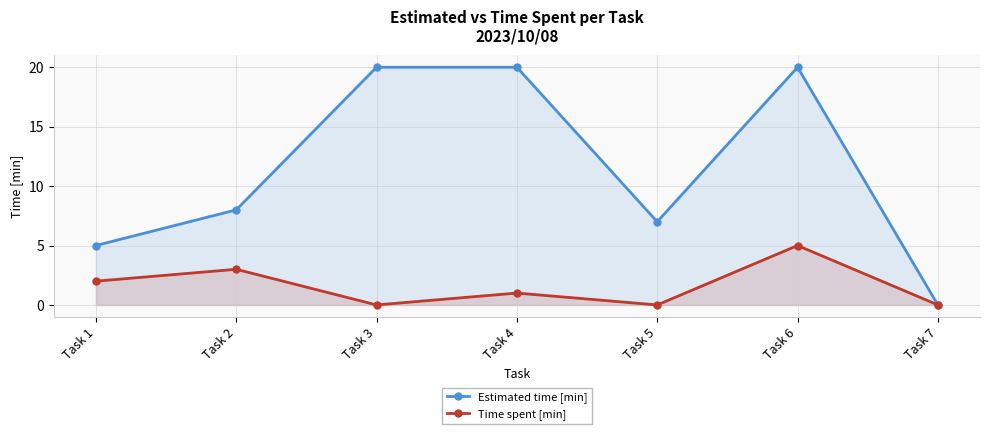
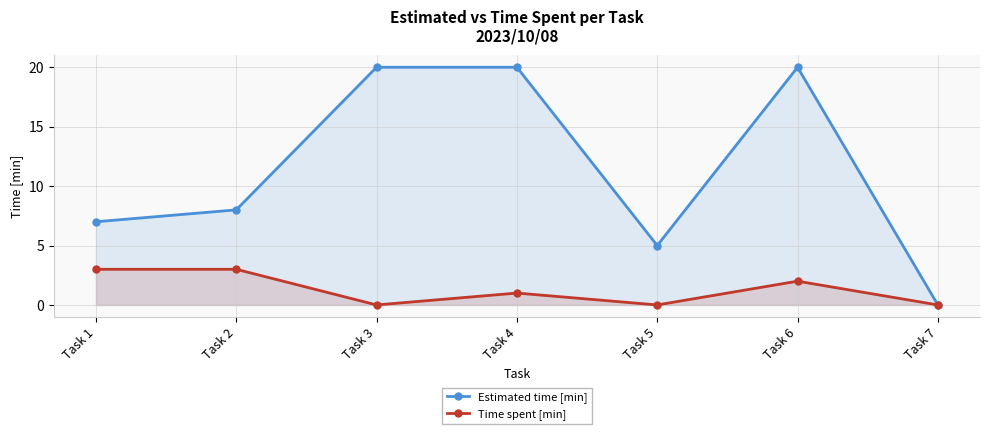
Estimated time [min], Task 1: 5 -> 7
Time spent [min], Task 1: 2 -> 3
Estimated time [min], Task 5: 7 -> 5
Time spent [min], Task 6: 5 -> 2
